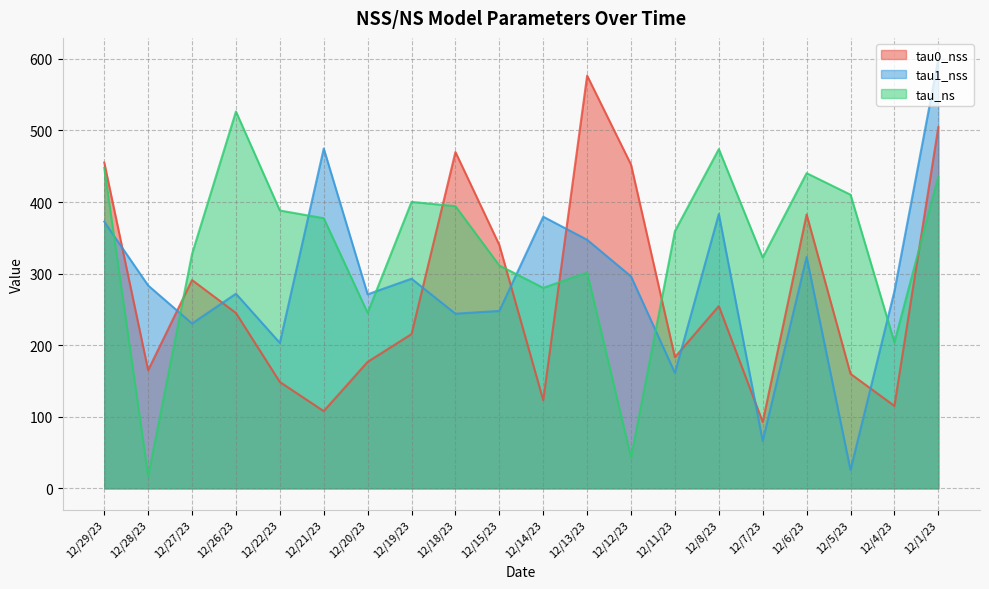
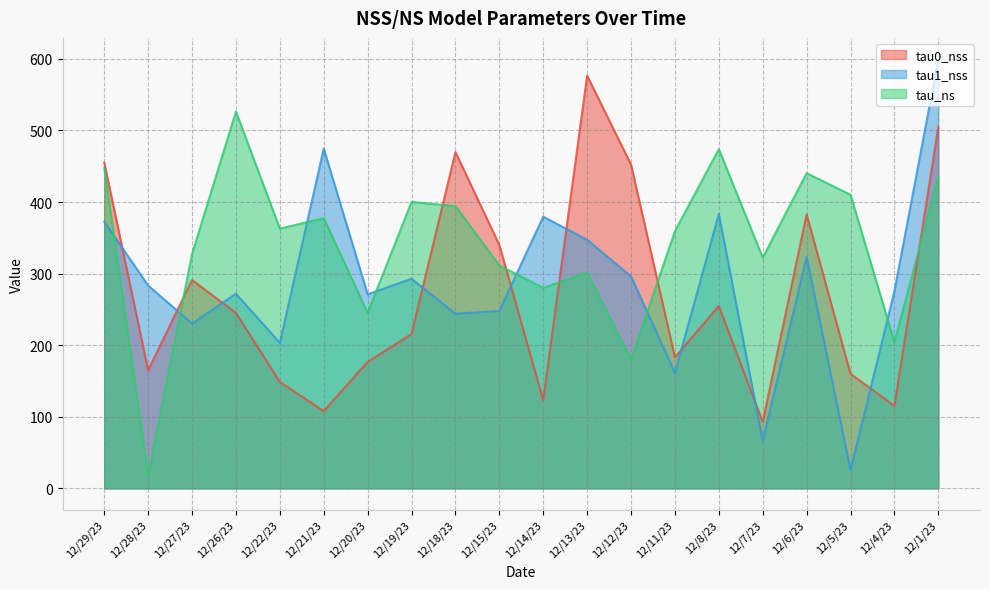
tau_ns, 12/22/23: 390 -> 360
tau_ns, 12/12/23: 40 -> 180
